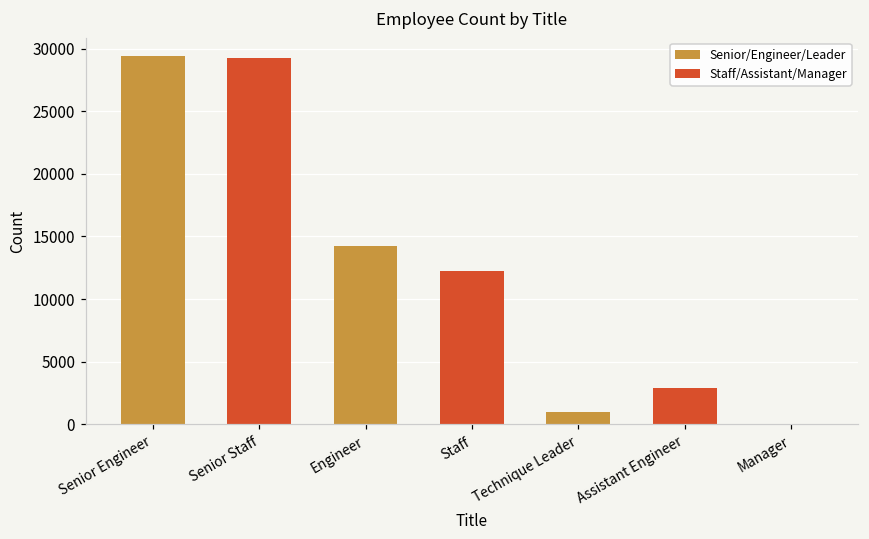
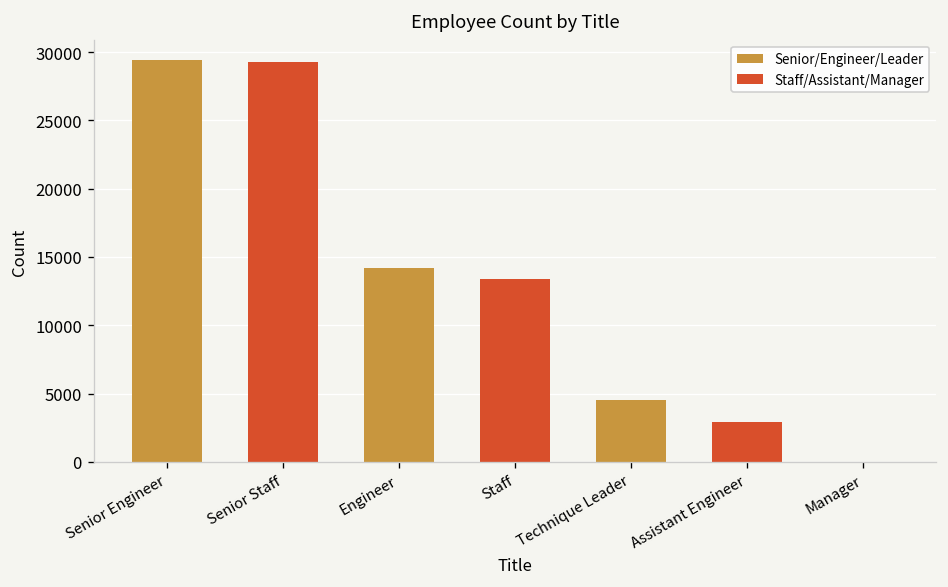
Staff/Assistant/Manager, Staff: 12200 -> 13400
Senior/Engineer/Leader, Technique Leader: 1000 -> 4500
